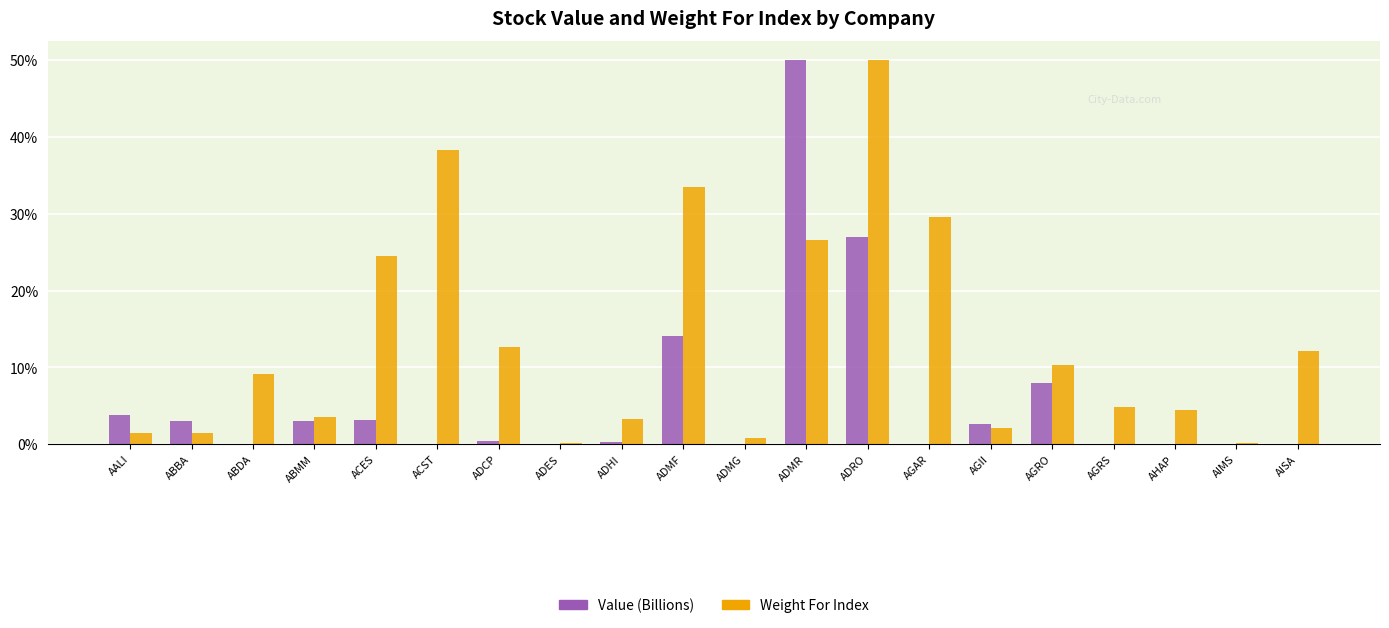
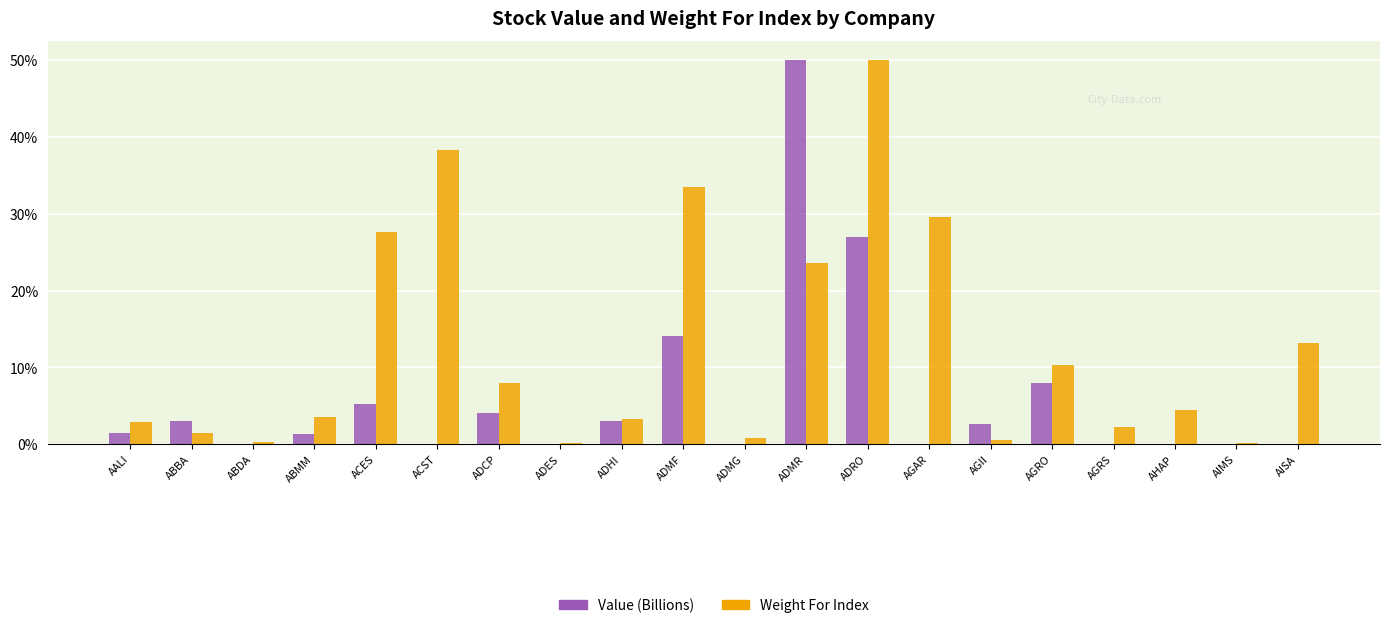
Value (Billions), AALI: 4% -> 1%
Weight For Index, AALI: 1% -> 3%
Weight For Index, ABDA: 9% -> 0%
Value (Billions), ABMM: 3% -> 1%
Value (Billions), ACES: 3% -> 5%
Weight For Index, ACES: 24% -> 28%
Value (Billions), ADCP: 0% -> 4%
Weight For Index, ADCP: 13% -> 8%
Value (Billions), ADHI: 0% -> 3%
Weight For Index, ADMR: 27% -> 24%
Weight For Index, AGII: 2% -> 1%
Weight For Index, AGRS: 5% -> 2%
Weight For Index, AISA: 12% -> 13%
